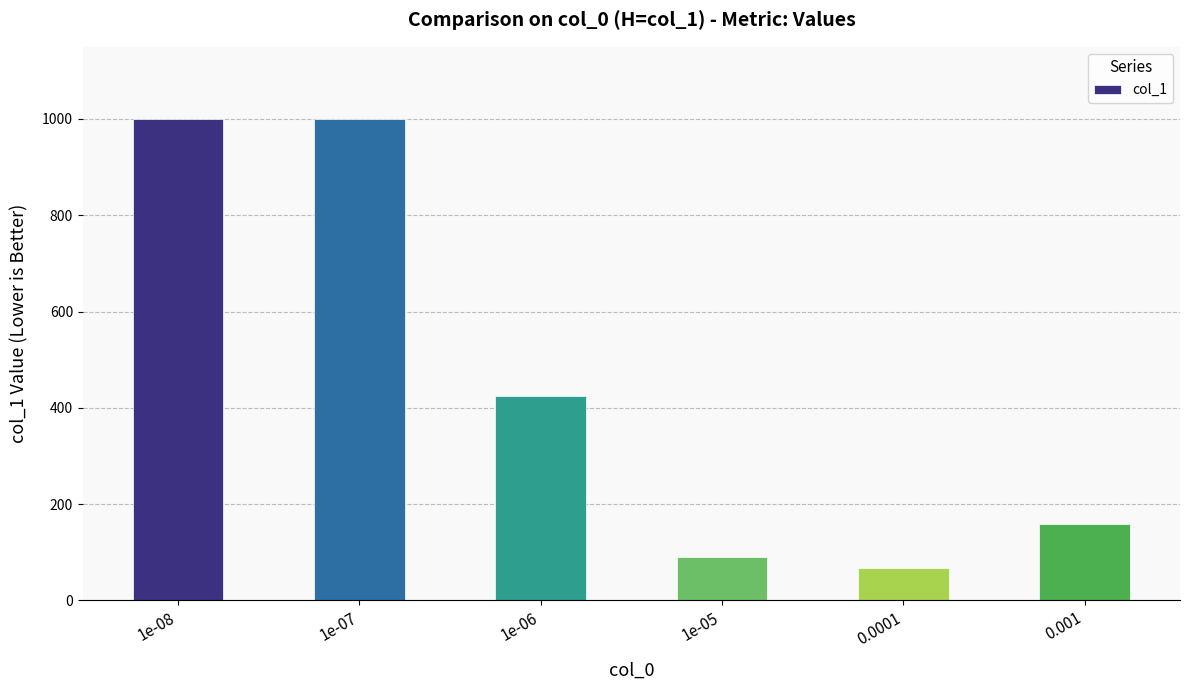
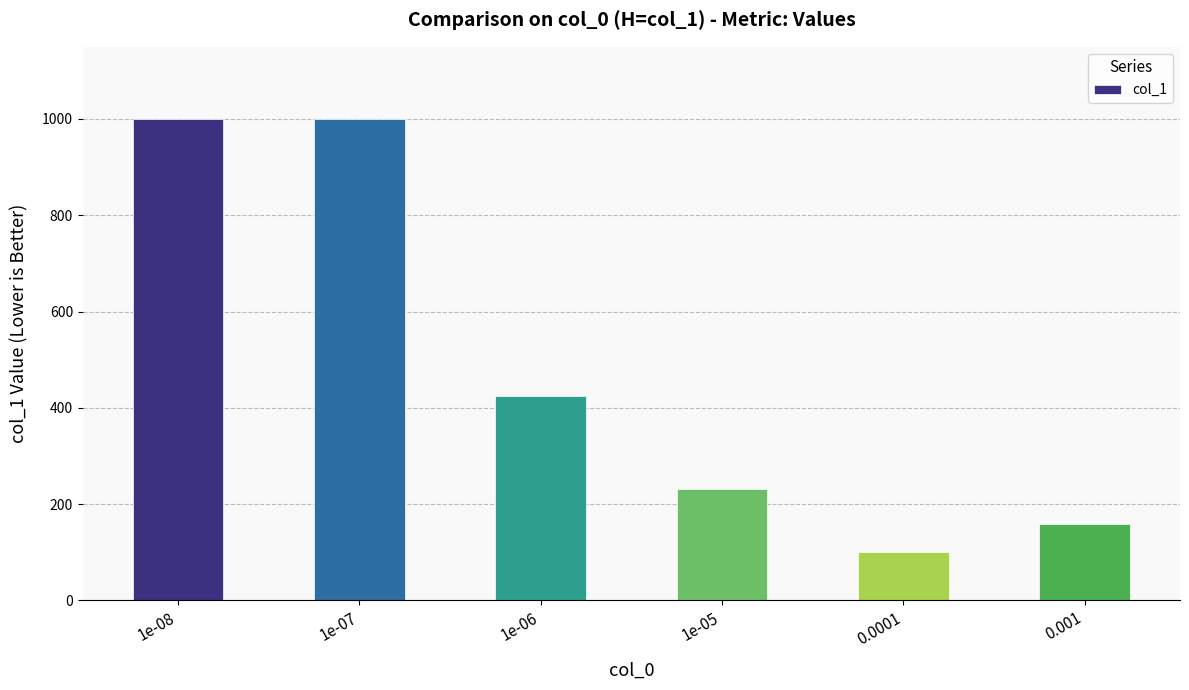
1e-05: 90 -> 230
0.0001: 70 -> 100
